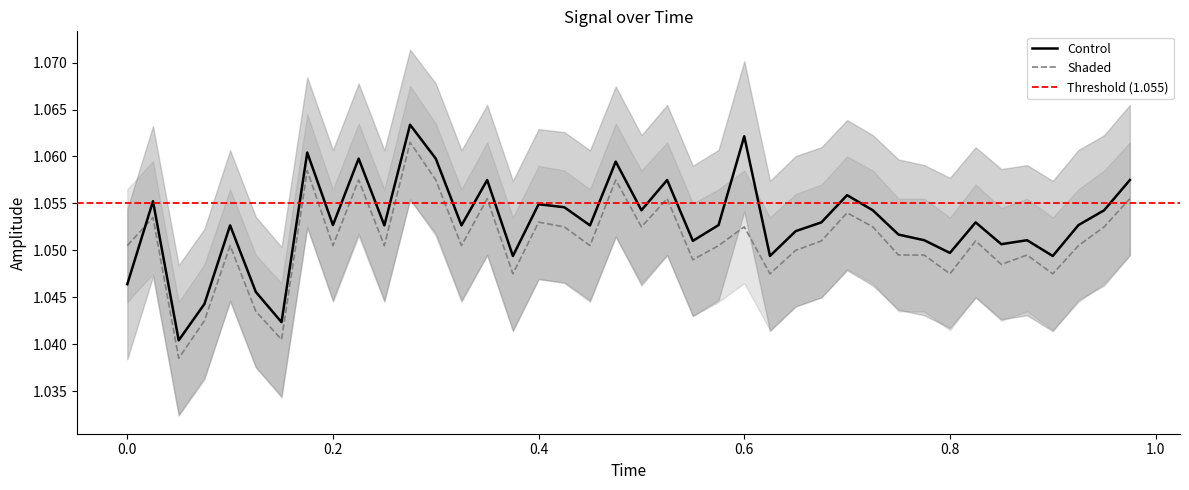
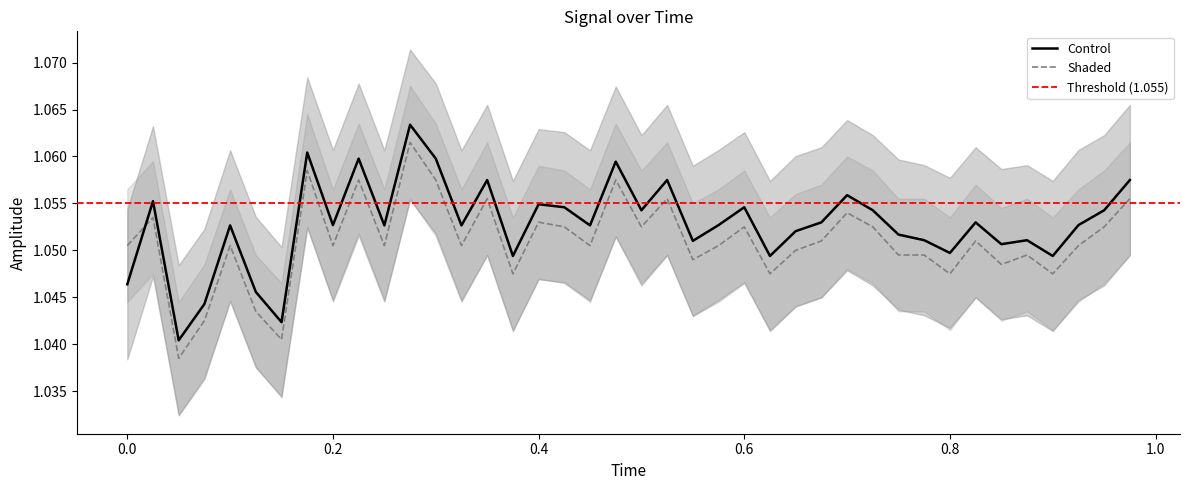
Control, 0.6: 1.062 -> 1.055
